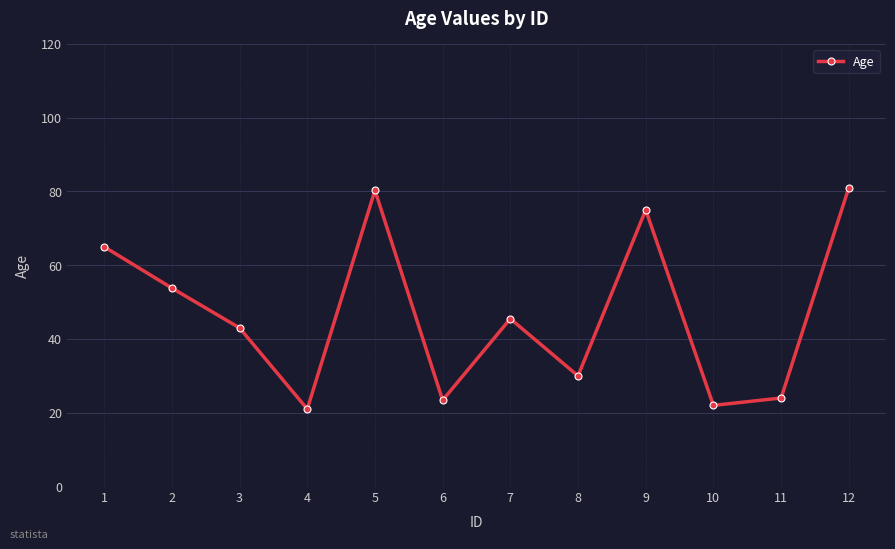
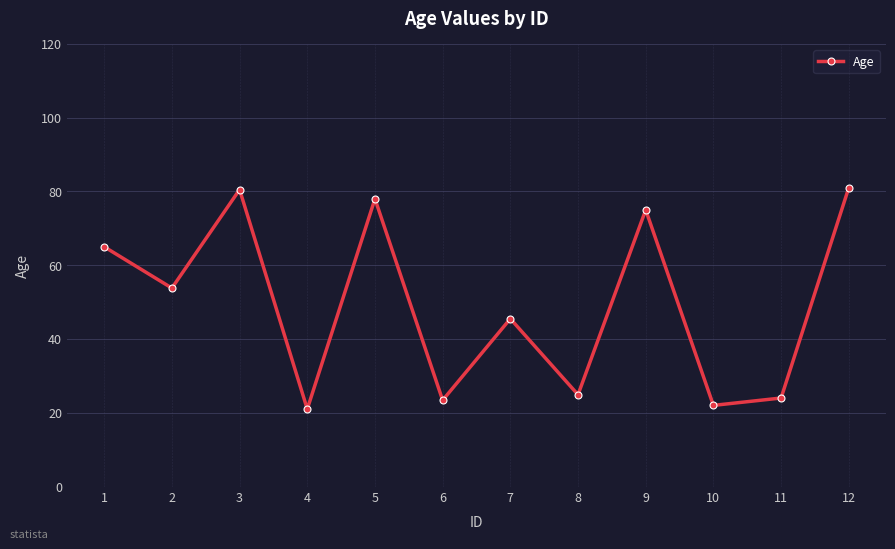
3: 43 -> 81
5: 80 -> 78
8: 30 -> 25
